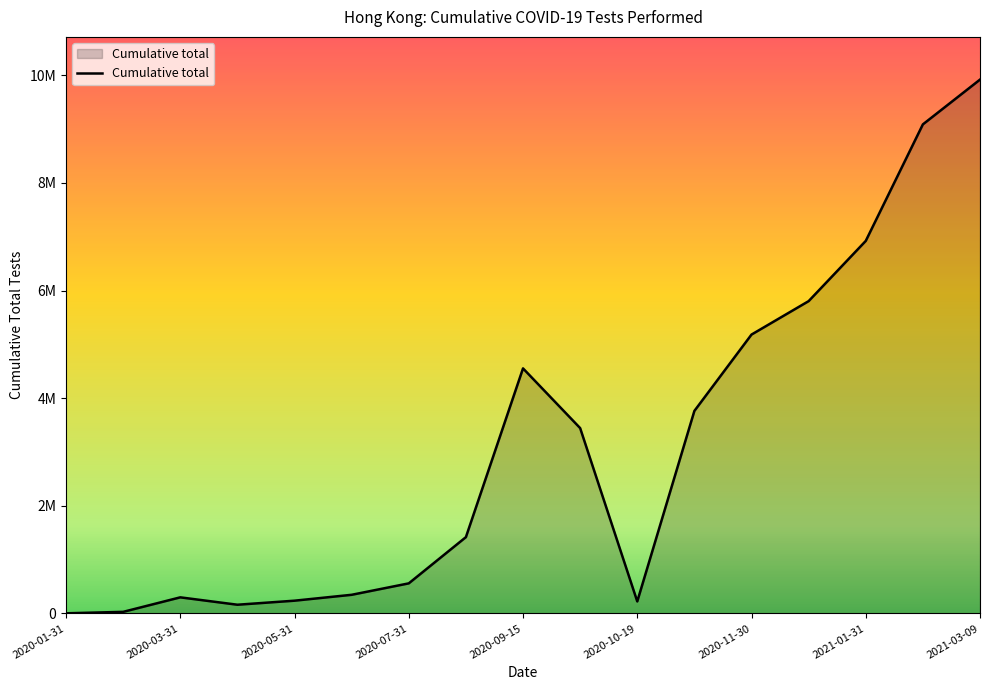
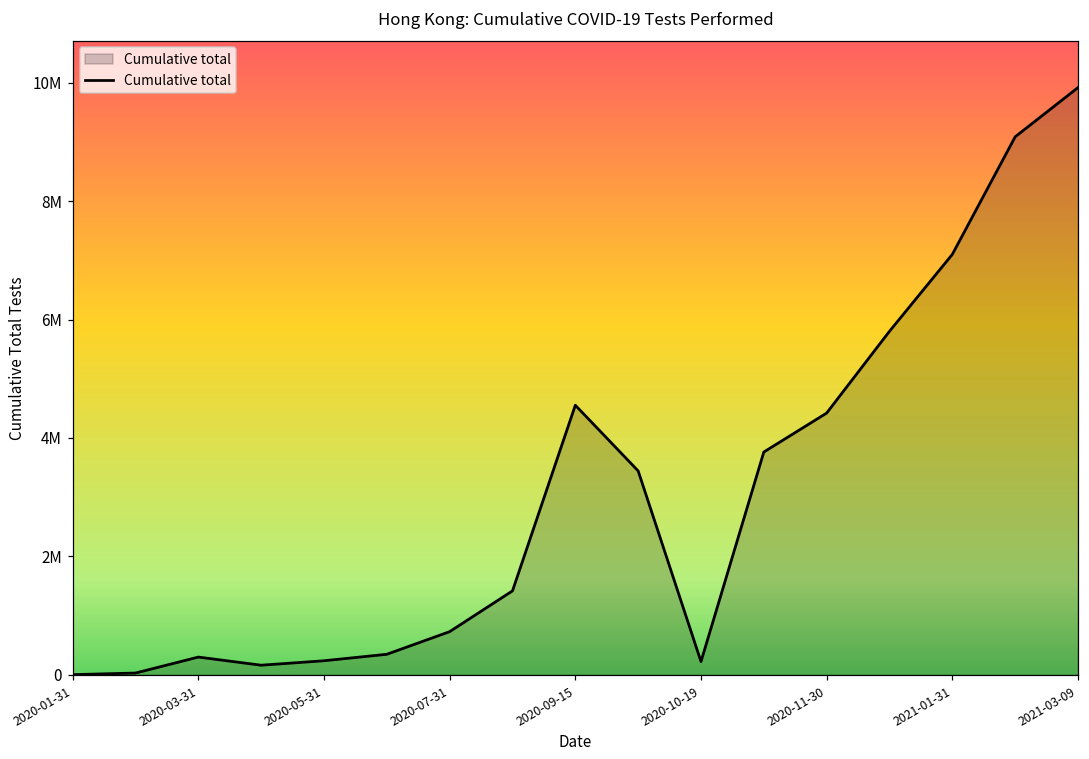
2020-07-31: 600000 -> 700000
2020-11-30: 5200000 -> 4400000
2021-01-31: 6900000 -> 7100000
